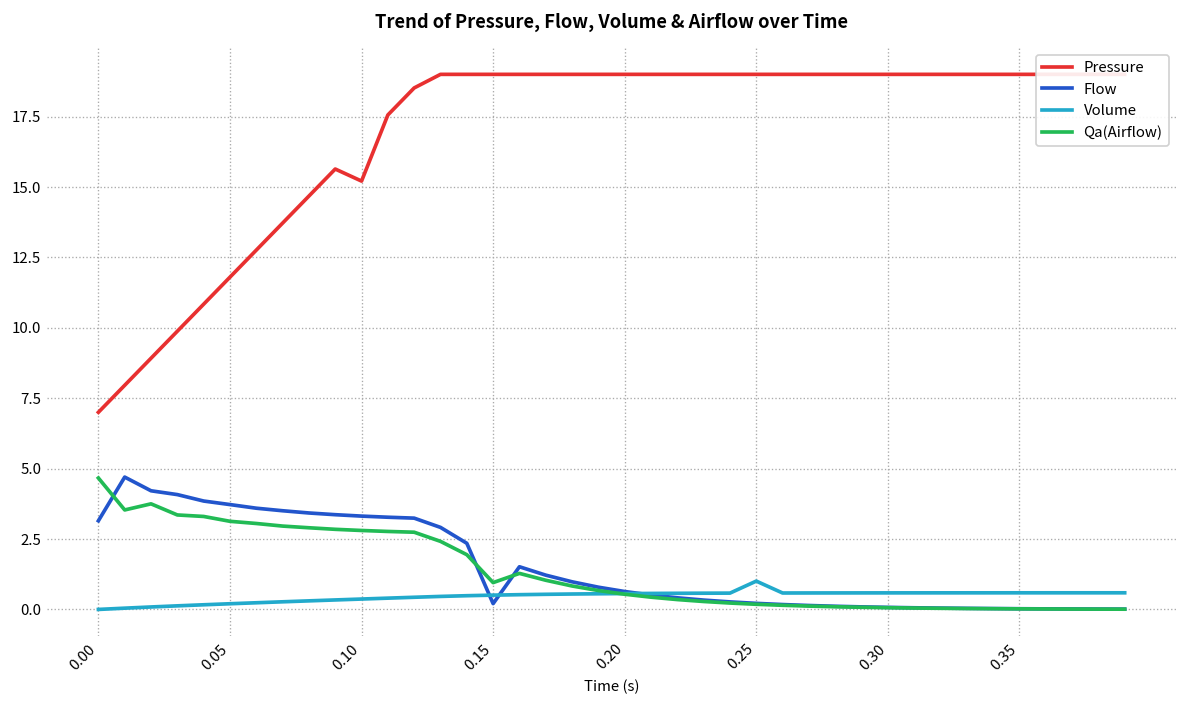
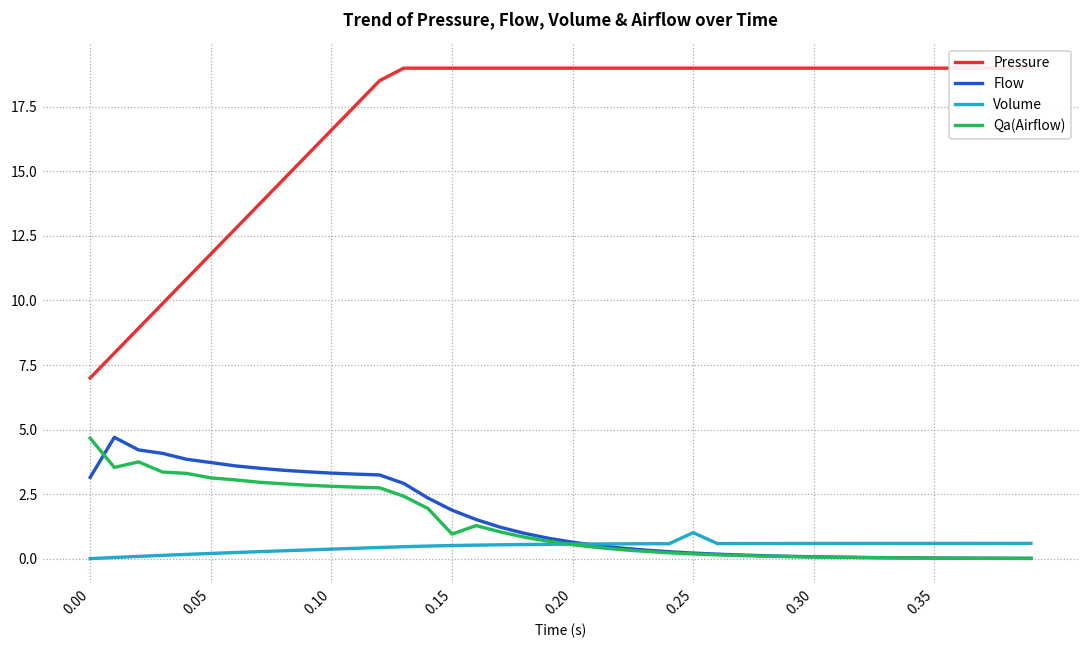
Pressure, 0.10: 15.2 -> 16.6
Flow, 0.15: 0.2 -> 1.9
